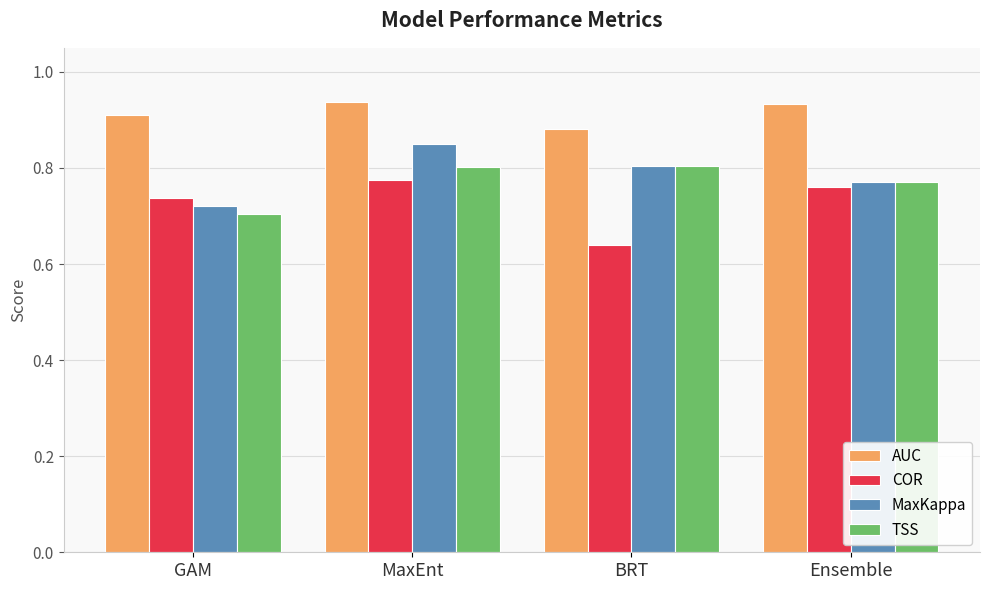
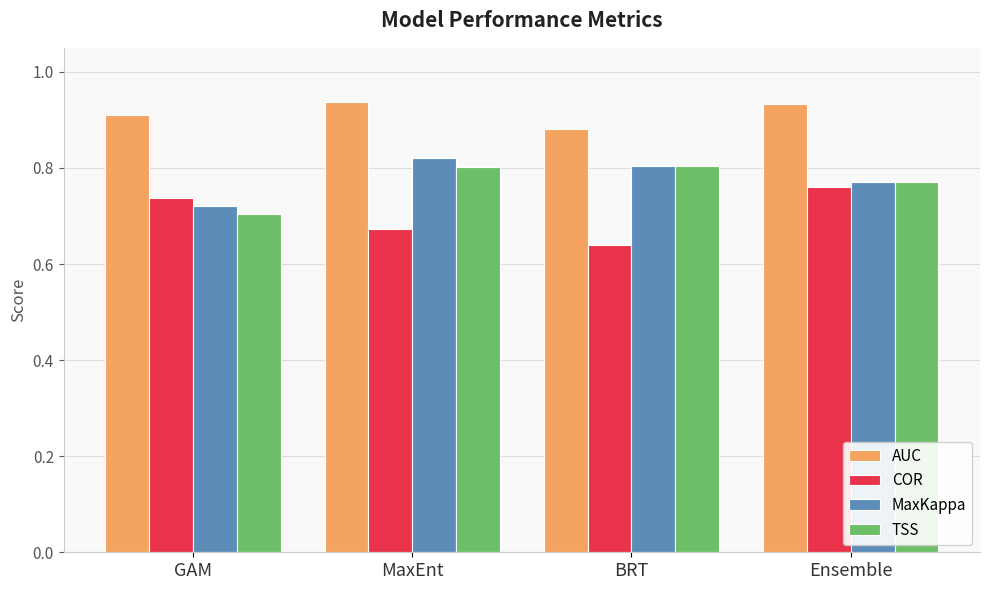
COR, MaxEnt: 0.78 -> 0.67
MaxKappa, MaxEnt: 0.85 -> 0.82
